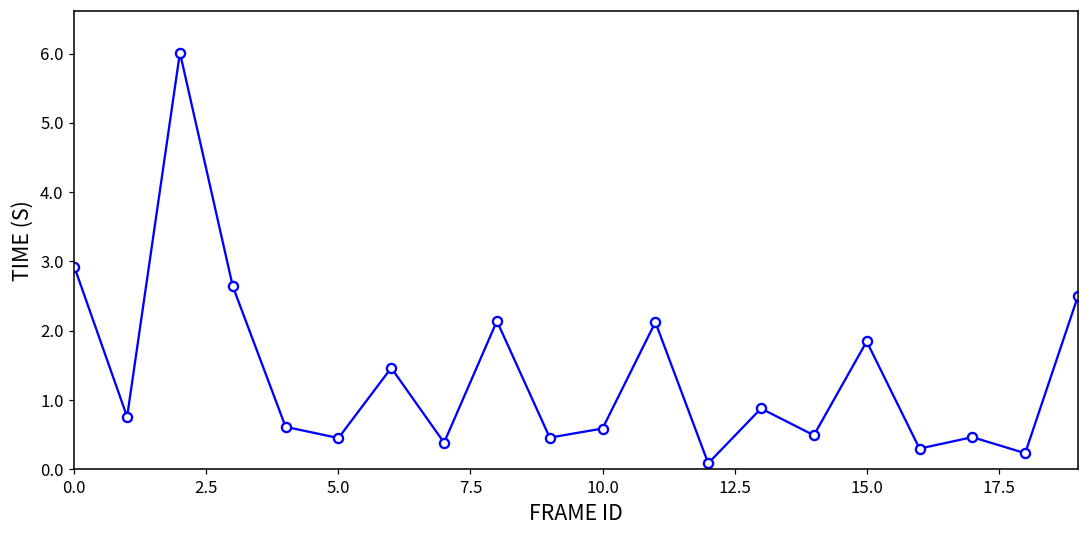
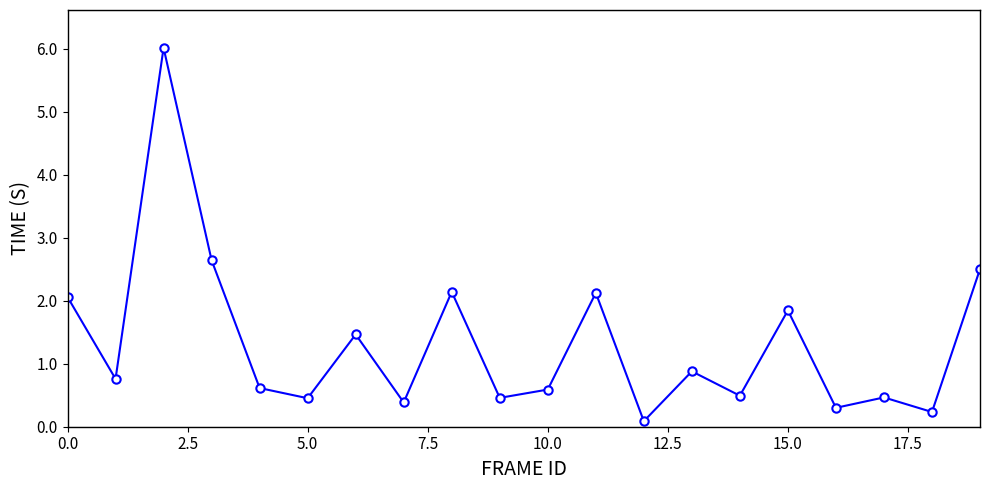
0.0: 2.9 -> 2.1
